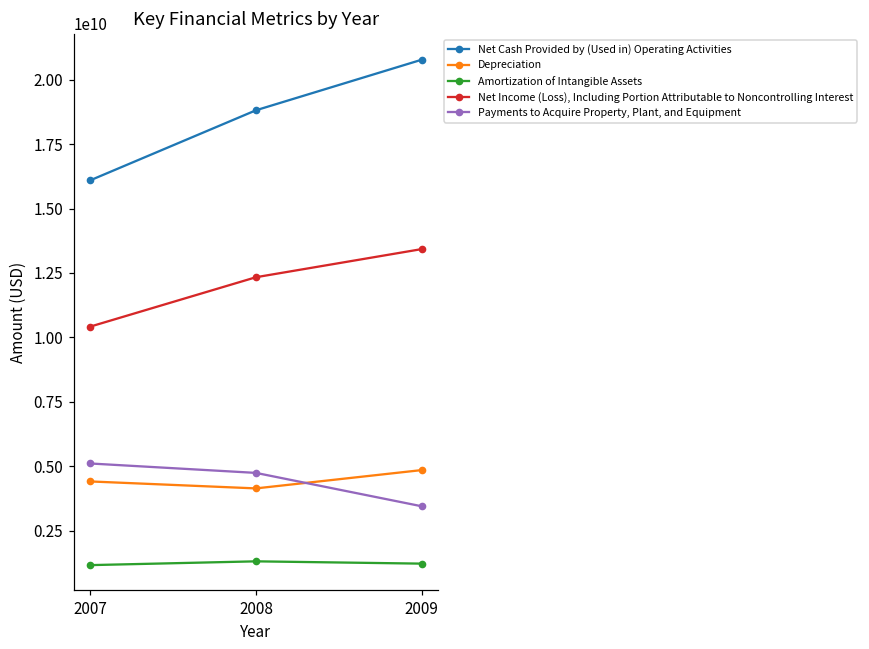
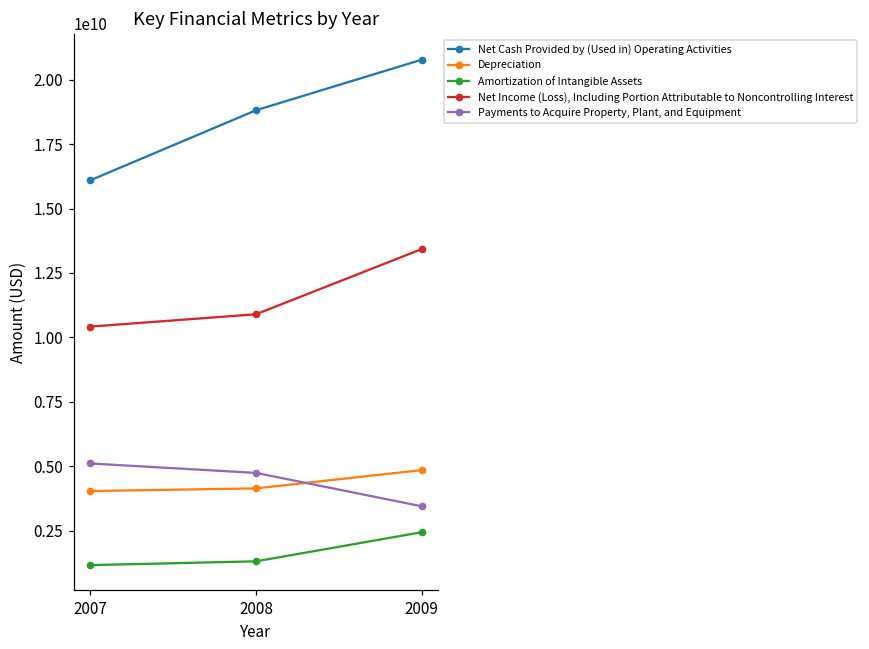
Depreciation, 2007: 4400000000 -> 4000000000
Net Income (Loss), Including Portion Attributable to Noncontrolling Interest, 2008: 12300000000 -> 10900000000
Amortization of Intangible Assets, 2009: 1200000000 -> 2400000000
